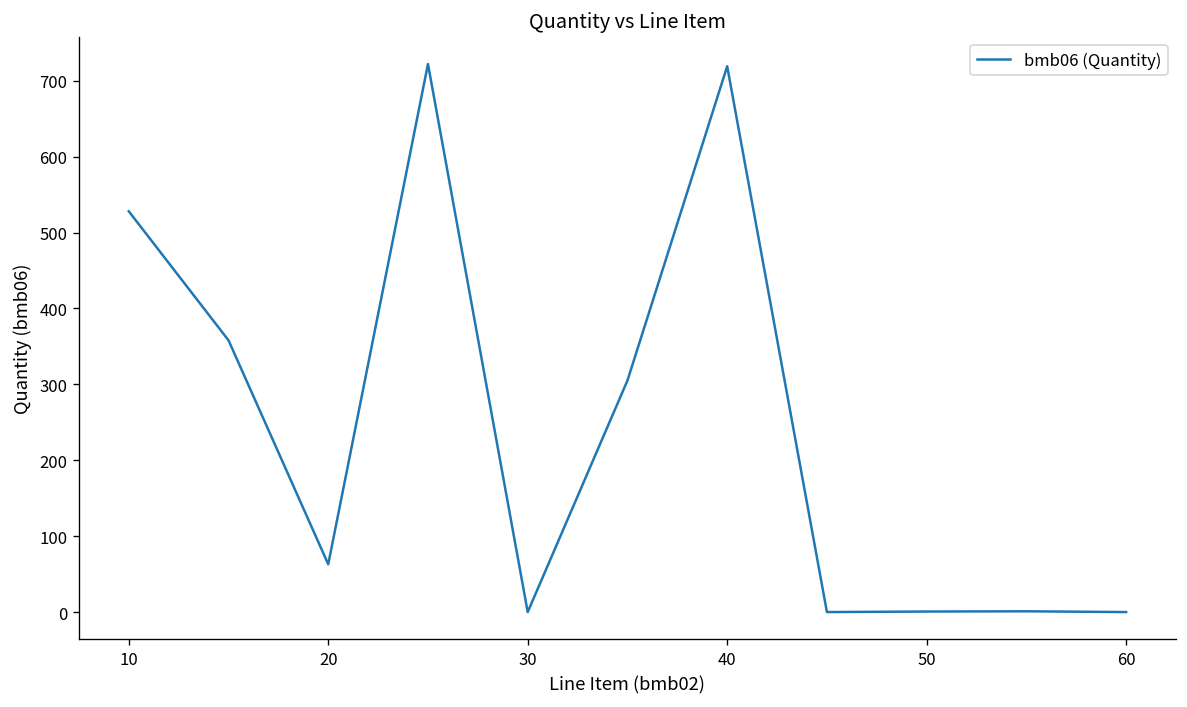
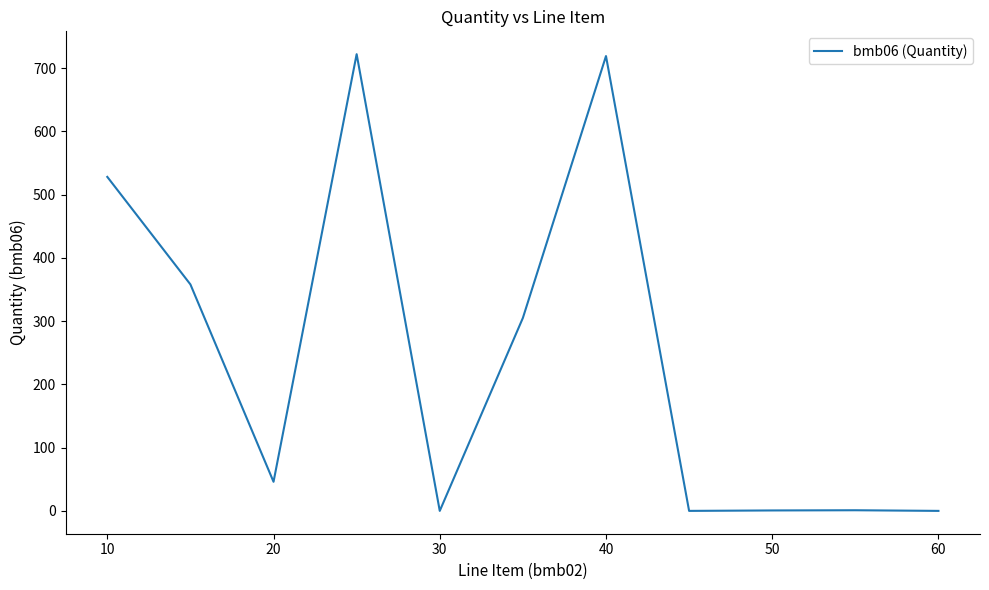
20: 60 -> 50
